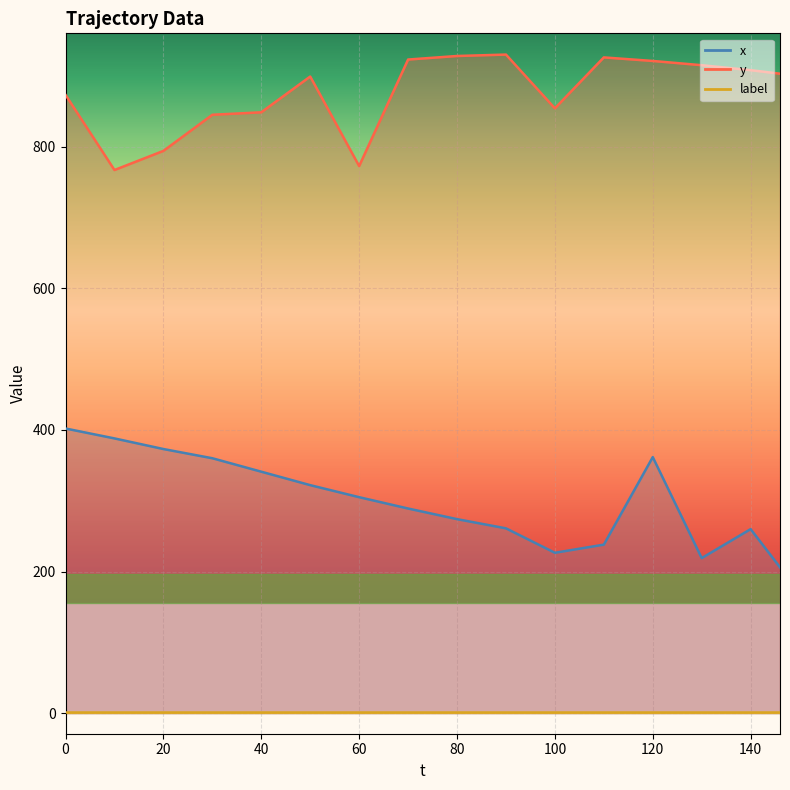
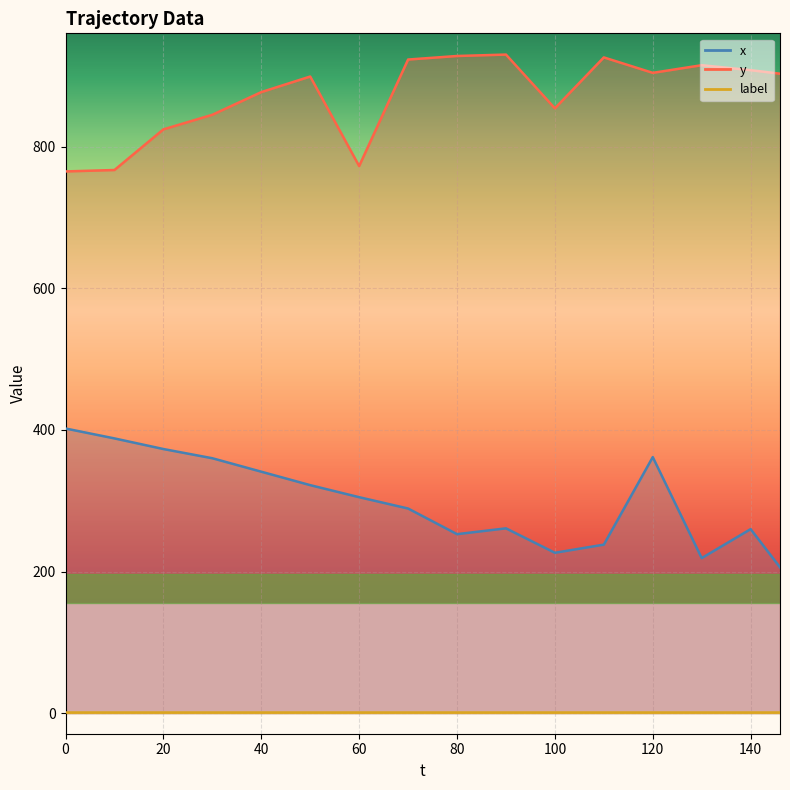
y, 0: 870 -> 770
y, 20: 790 -> 820
y, 40: 850 -> 880
x, 80: 270 -> 250
y, 120: 920 -> 900
